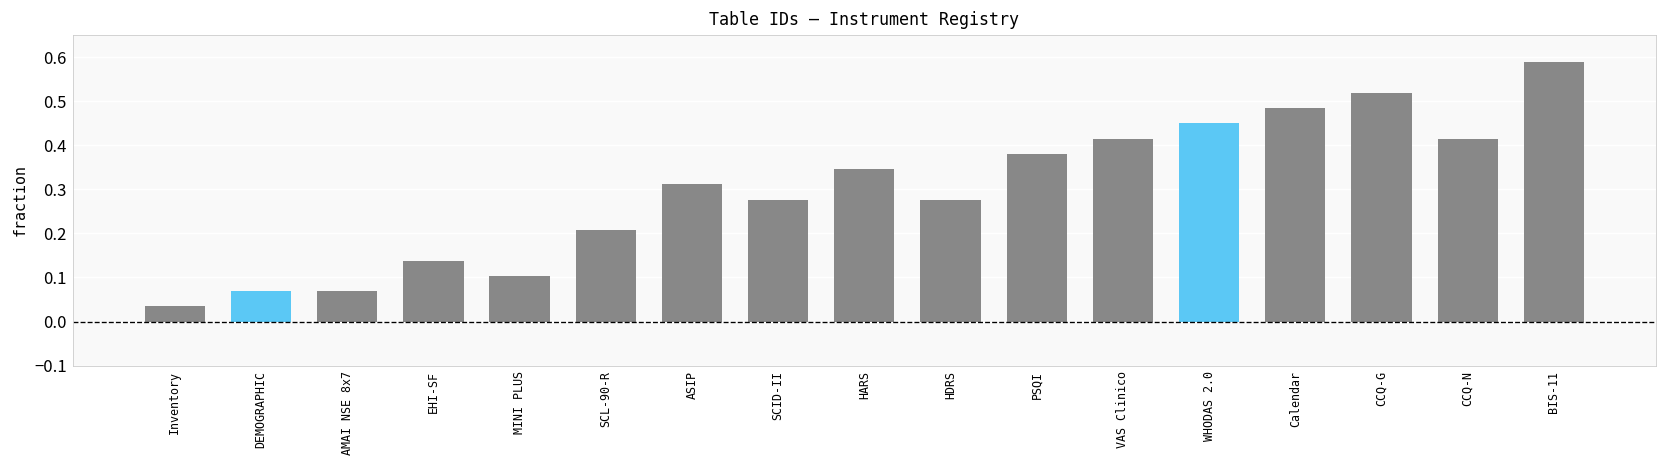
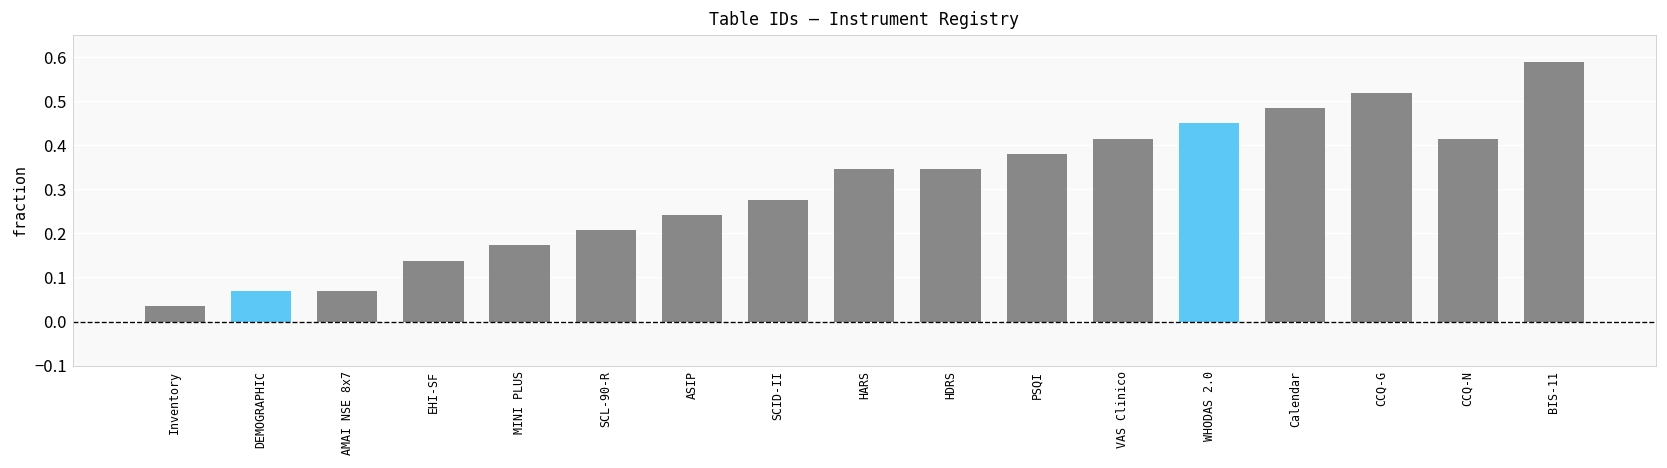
MINI PLUS: 0.10 -> 0.17
ASIP: 0.31 -> 0.24
HDRS: 0.28 -> 0.35
